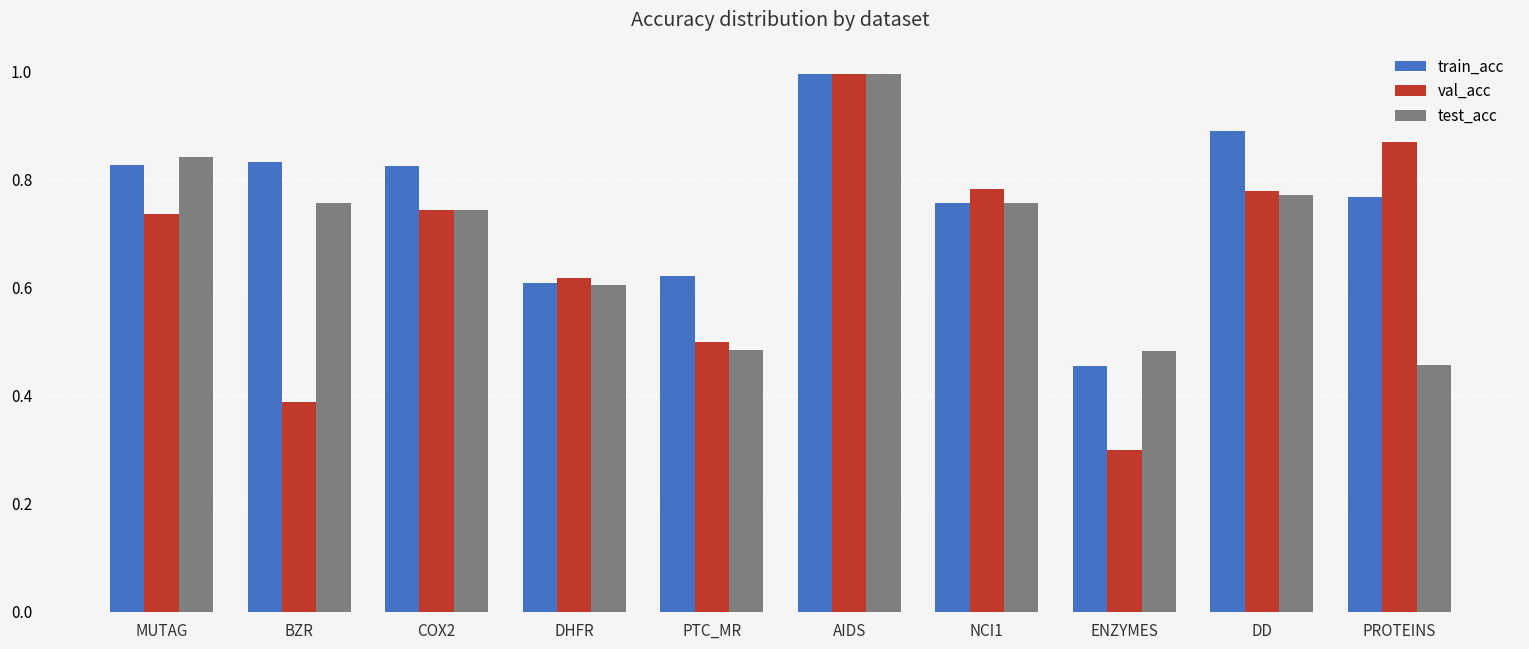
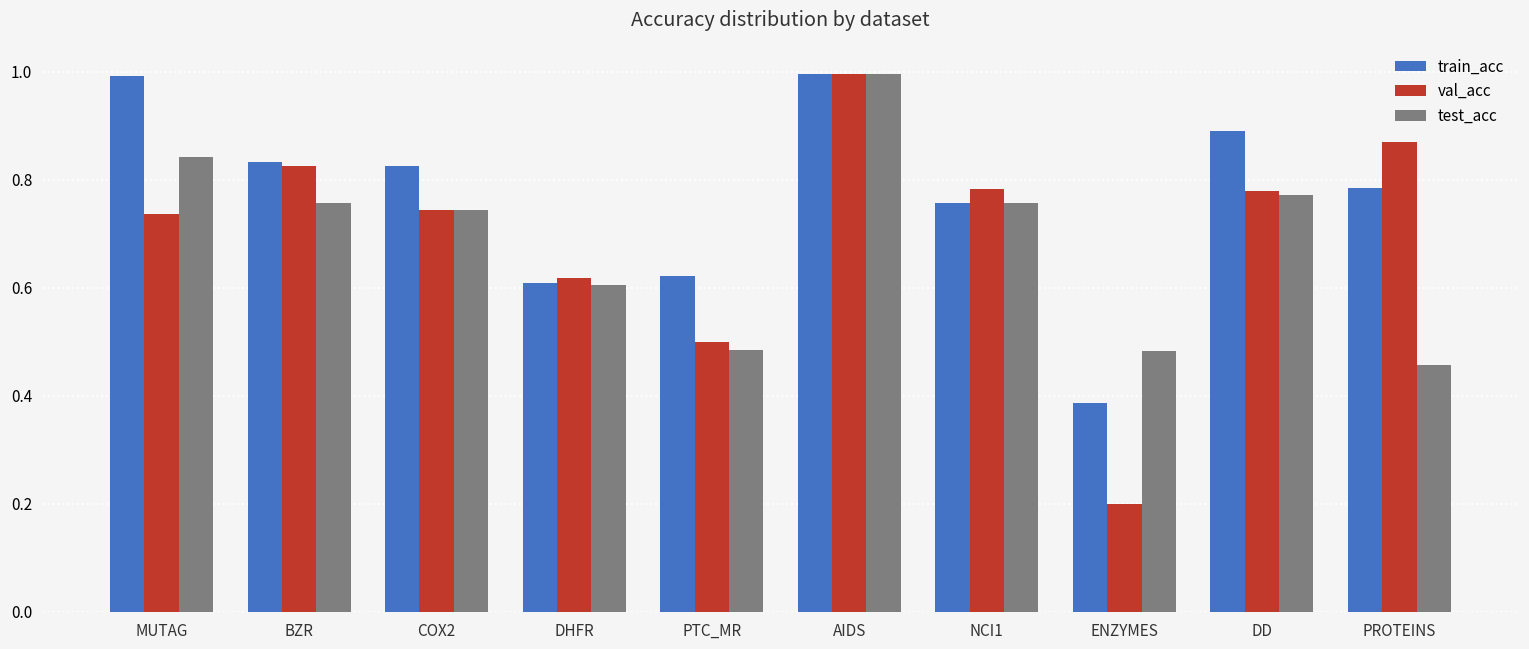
train_acc, MUTAG: 0.83 -> 0.99
val_acc, BZR: 0.39 -> 0.83
train_acc, ENZYMES: 0.45 -> 0.39
val_acc, ENZYMES: 0.3 -> 0.2
train_acc, PROTEINS: 0.77 -> 0.79
